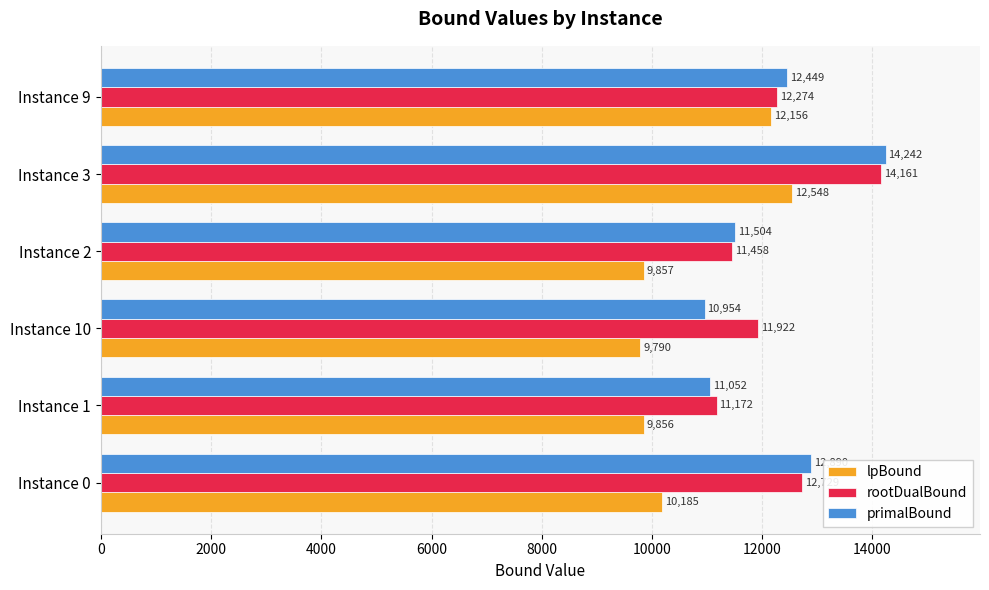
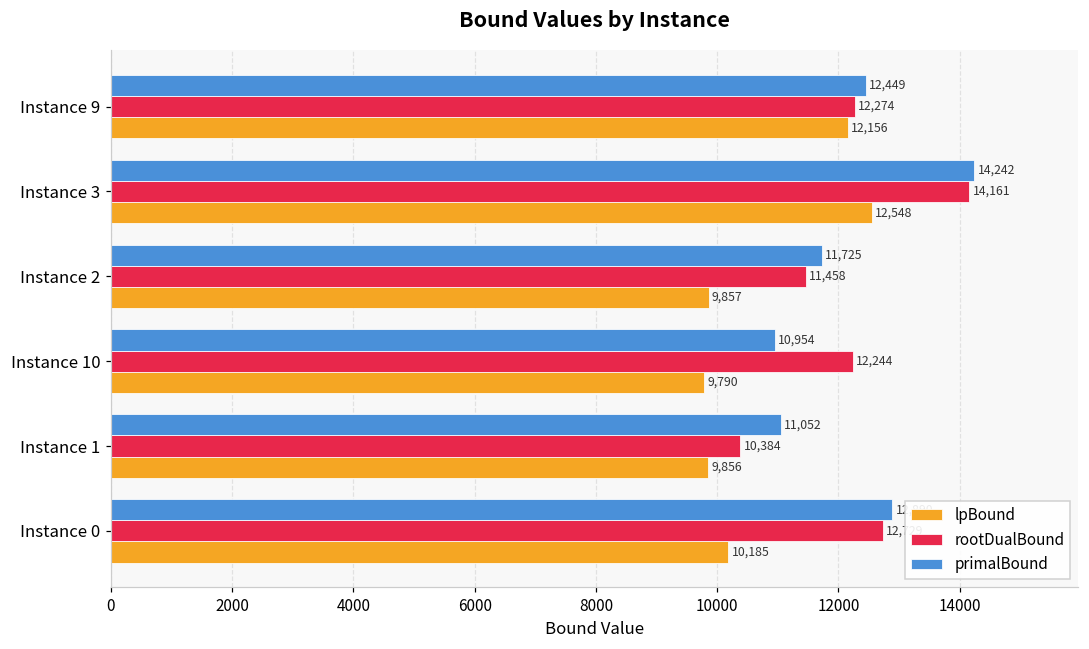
primalBound, Instance 2: 11,504 -> 11,725
rootDualBound, Instance 10: 11,922 -> 12,244
rootDualBound, Instance 1: 11,172 -> 10,384
